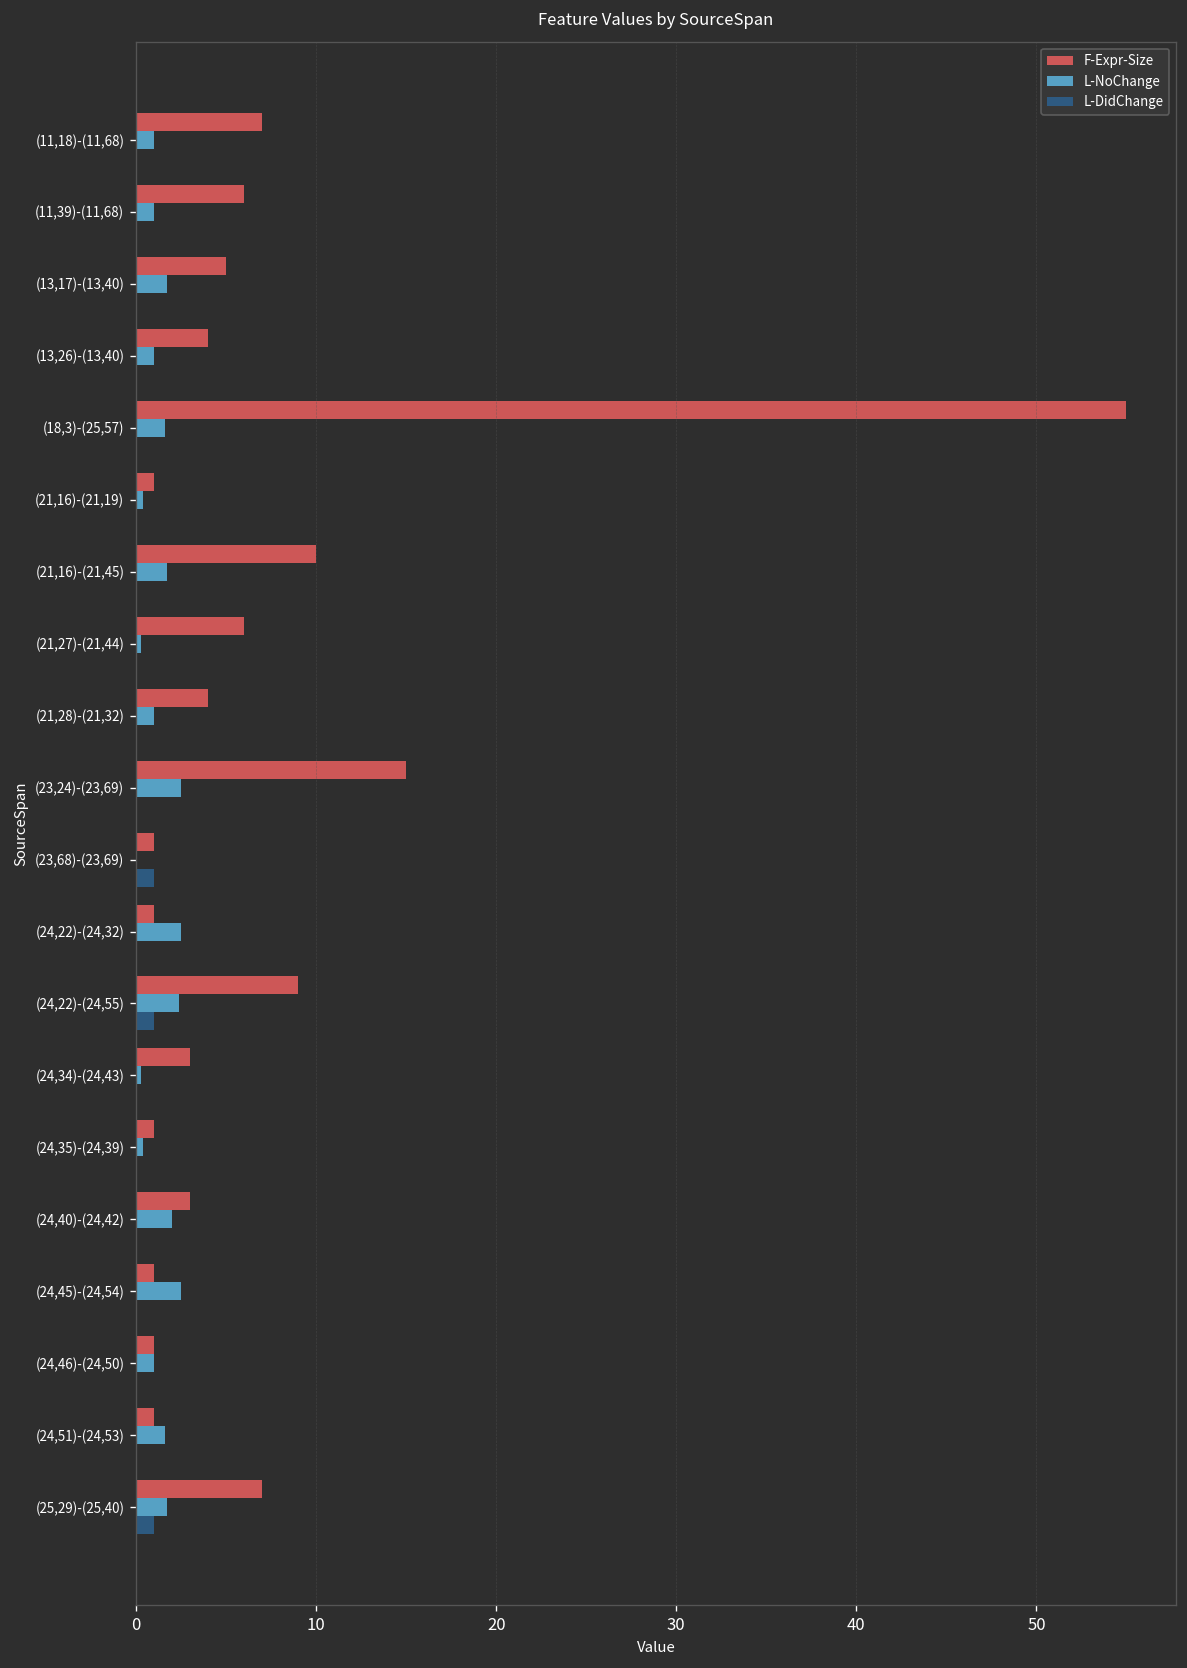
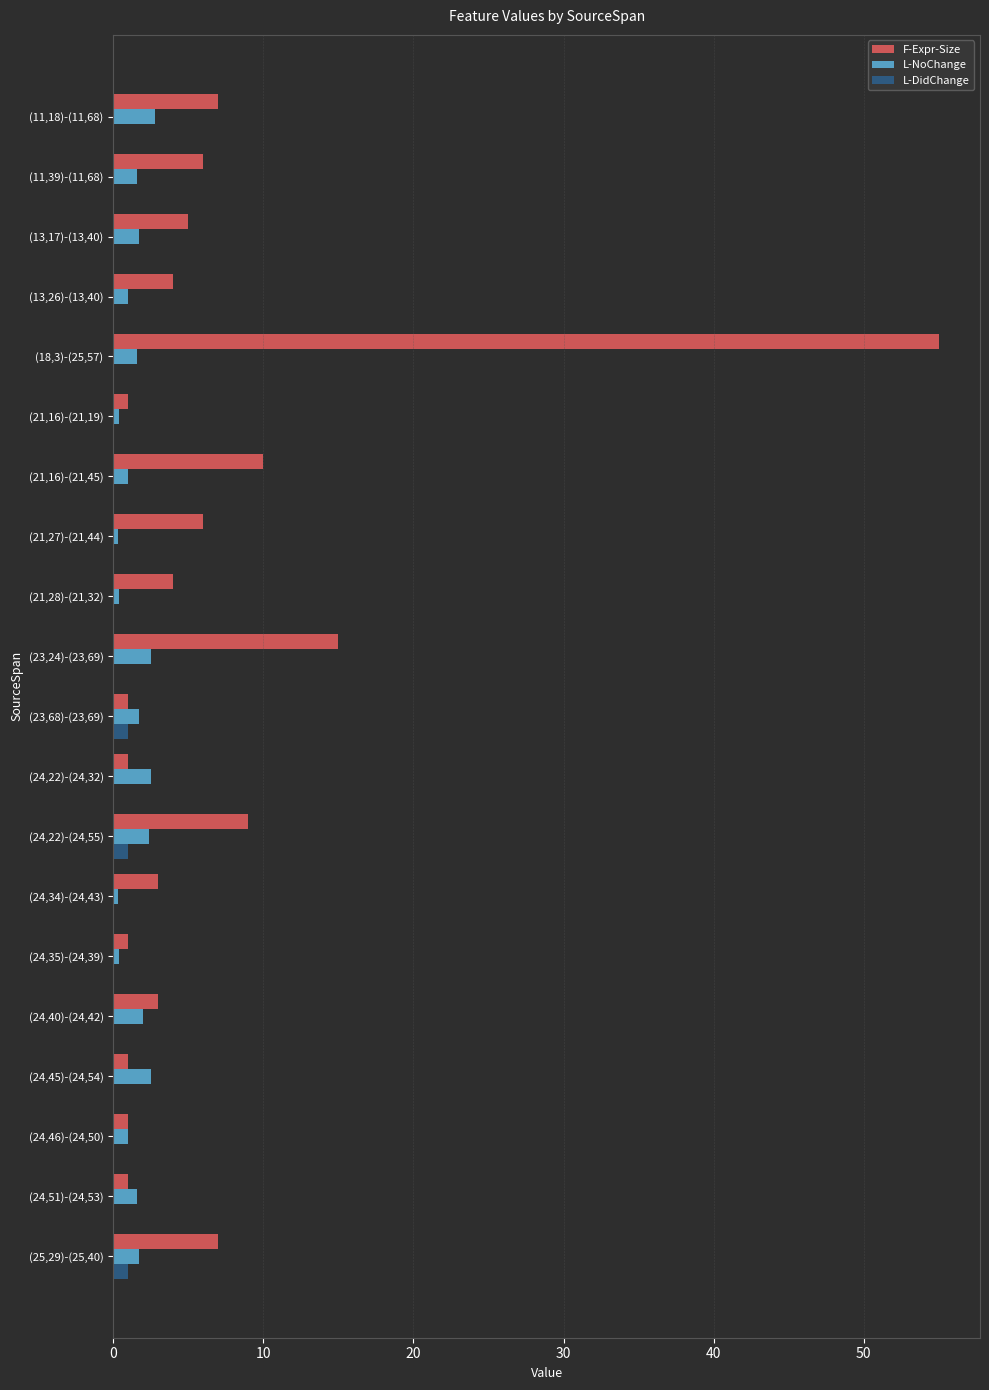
L-NoChange, (11,18)-(11,68): 1.0 -> 2.8
L-NoChange, (11,39)-(11,68): 1.0 -> 1.6
L-NoChange, (21,16)-(21,45): 1.7 -> 1.0
L-NoChange, (21,28)-(21,32): 1.0 -> 0.4
L-NoChange, (23,68)-(23,69): 0.0 -> 1.7
